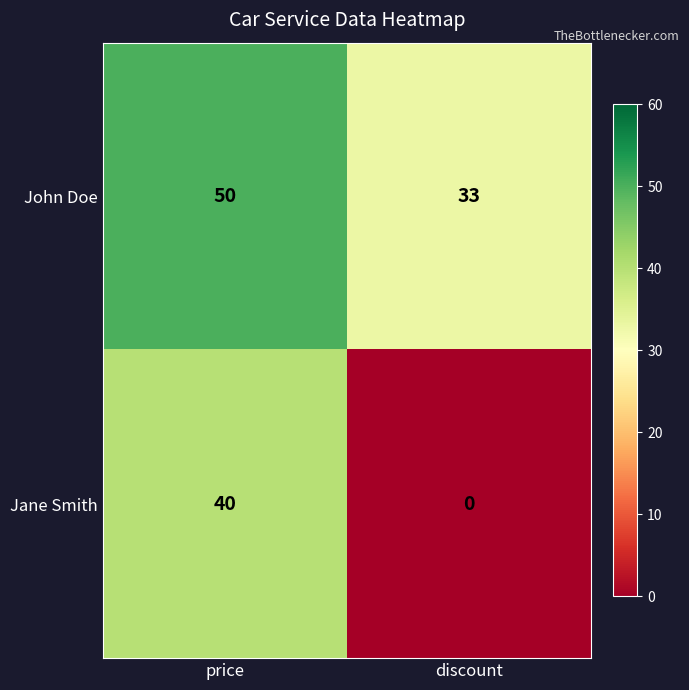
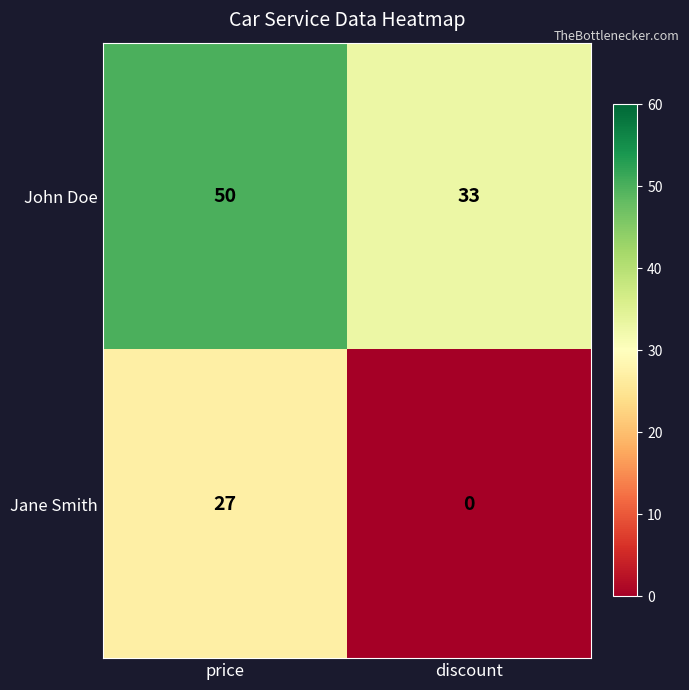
Jane Smith, price: 40 -> 27
